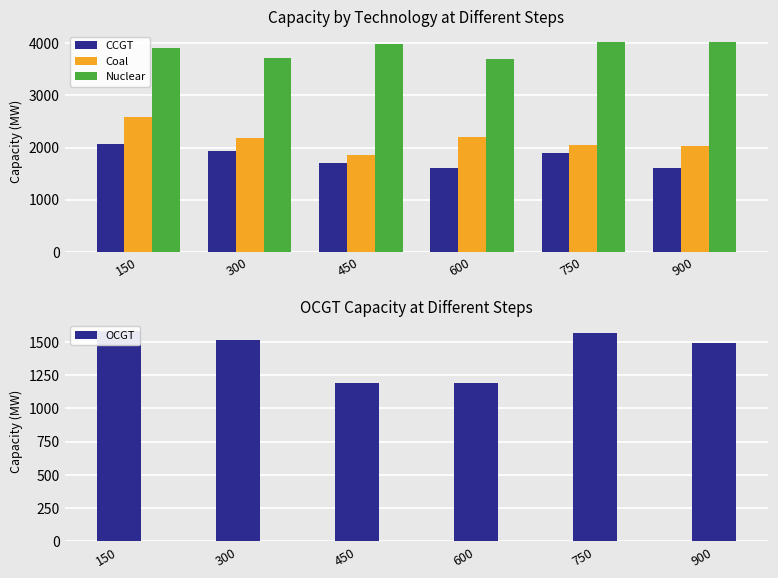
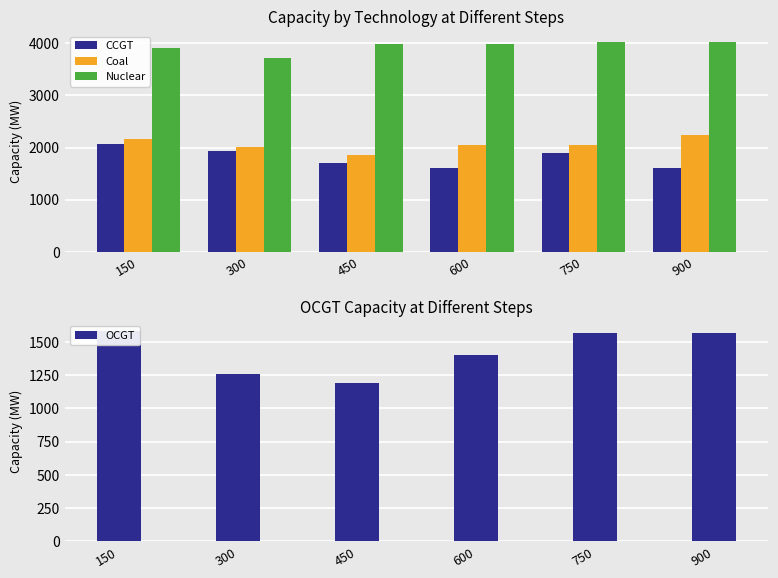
Capacity by Technology at Different Steps, Coal, 150: 2600 -> 2200
Capacity by Technology at Different Steps, Coal, 300: 2200 -> 2000
Capacity by Technology at Different Steps, Coal, 600: 2200 -> 2000
Capacity by Technology at Different Steps, Nuclear, 600: 3700 -> 4000
Capacity by Technology at Different Steps, Coal, 900: 2000 -> 2200
OCGT Capacity at Different Steps, 300: 1510 -> 1260
OCGT Capacity at Different Steps, 600: 1190 -> 1400
OCGT Capacity at Different Steps, 900: 1490 -> 1570
